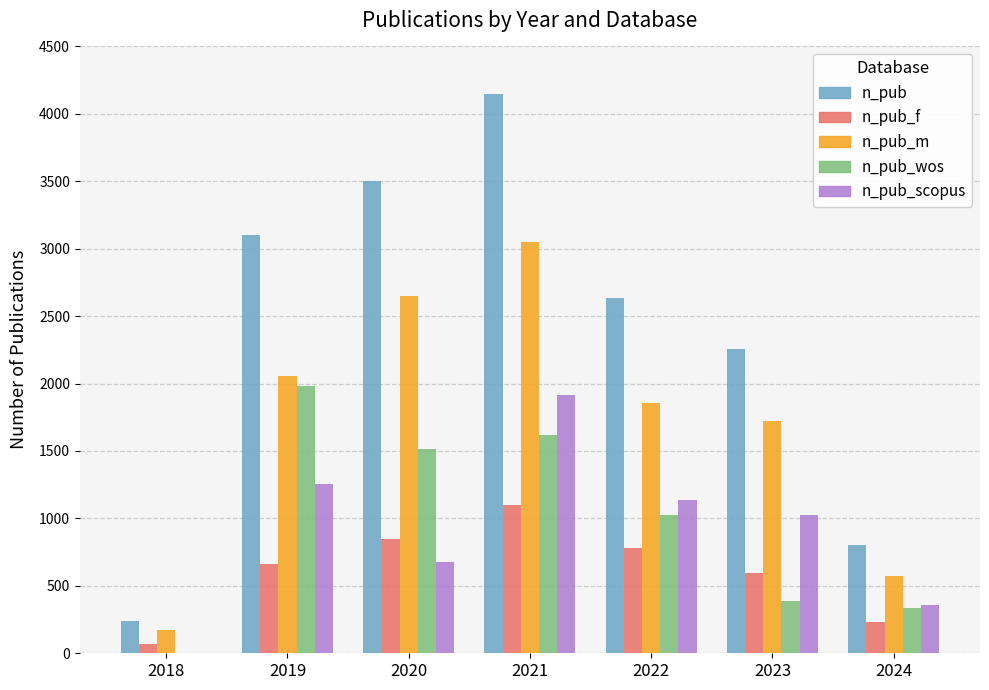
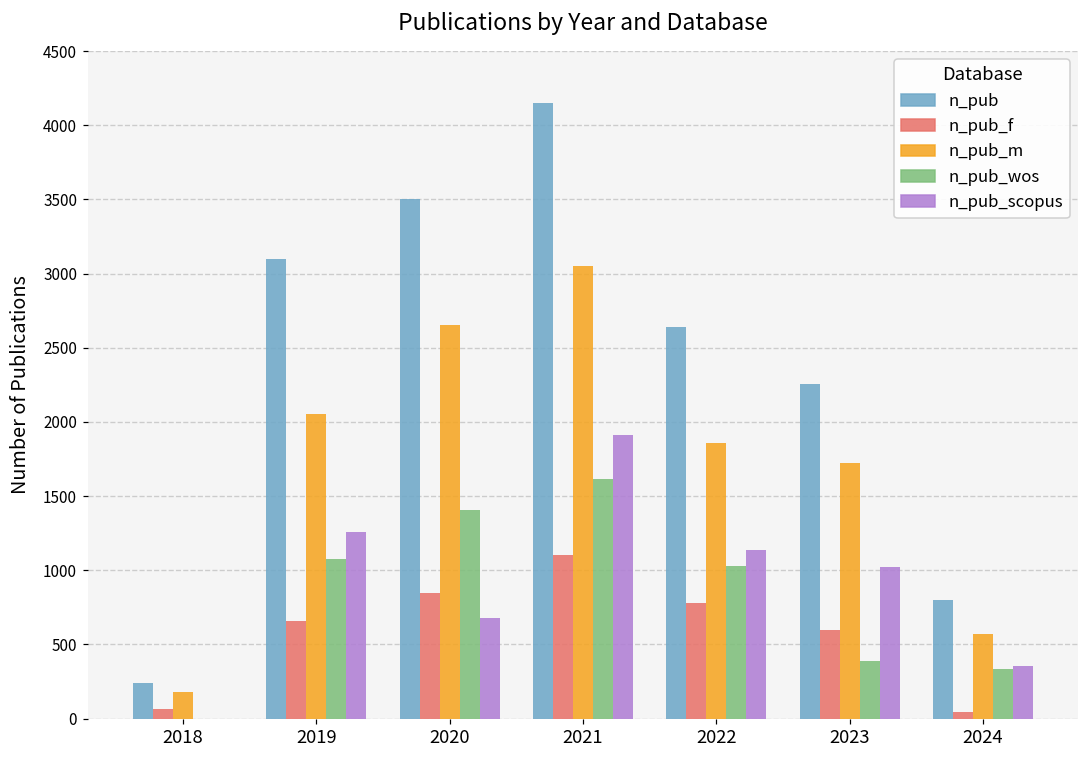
n_pub_wos, 2019: 1990 -> 1080
n_pub_wos, 2020: 1520 -> 1410
n_pub_f, 2024: 230 -> 40
